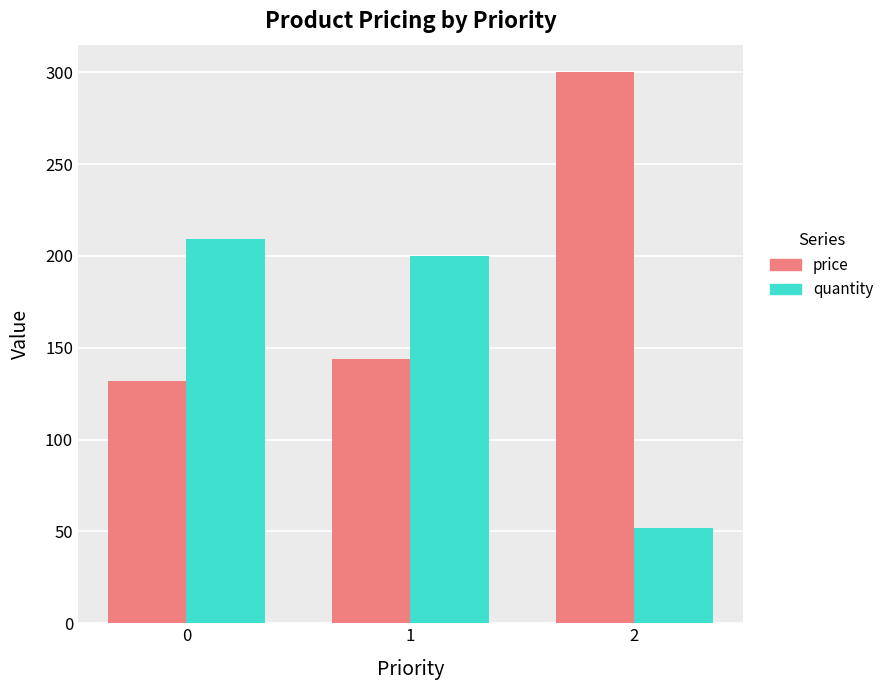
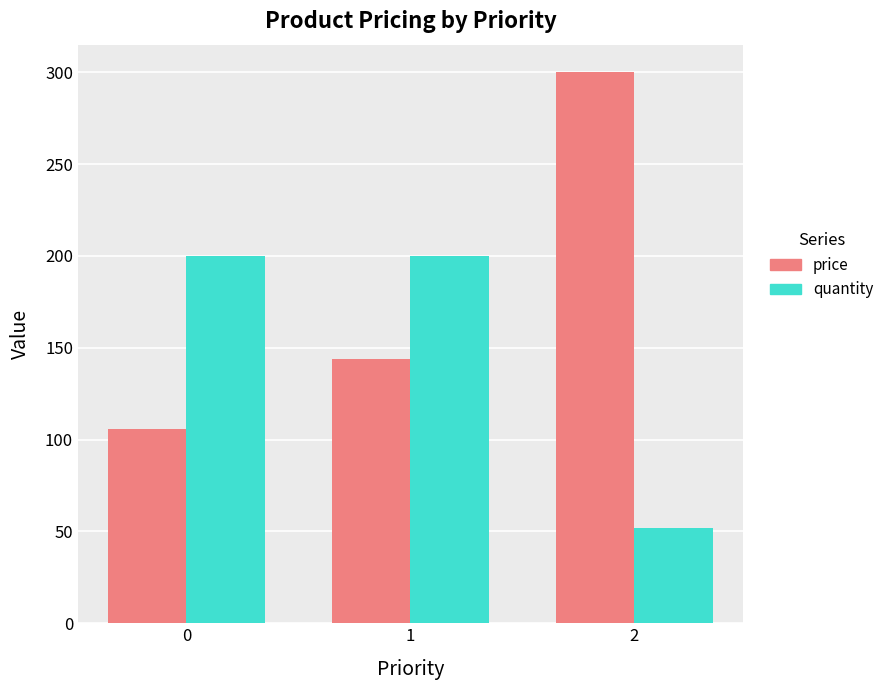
price, 0: 132 -> 106
quantity, 0: 209 -> 200
